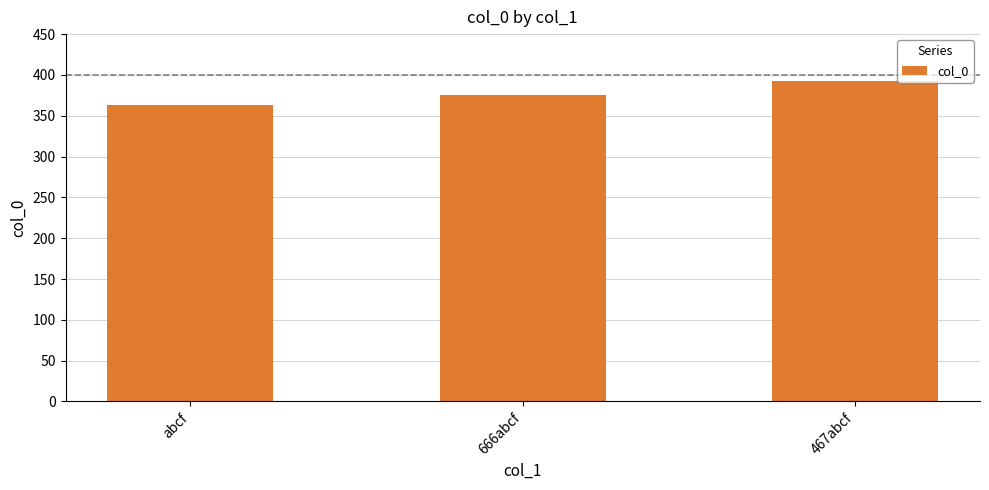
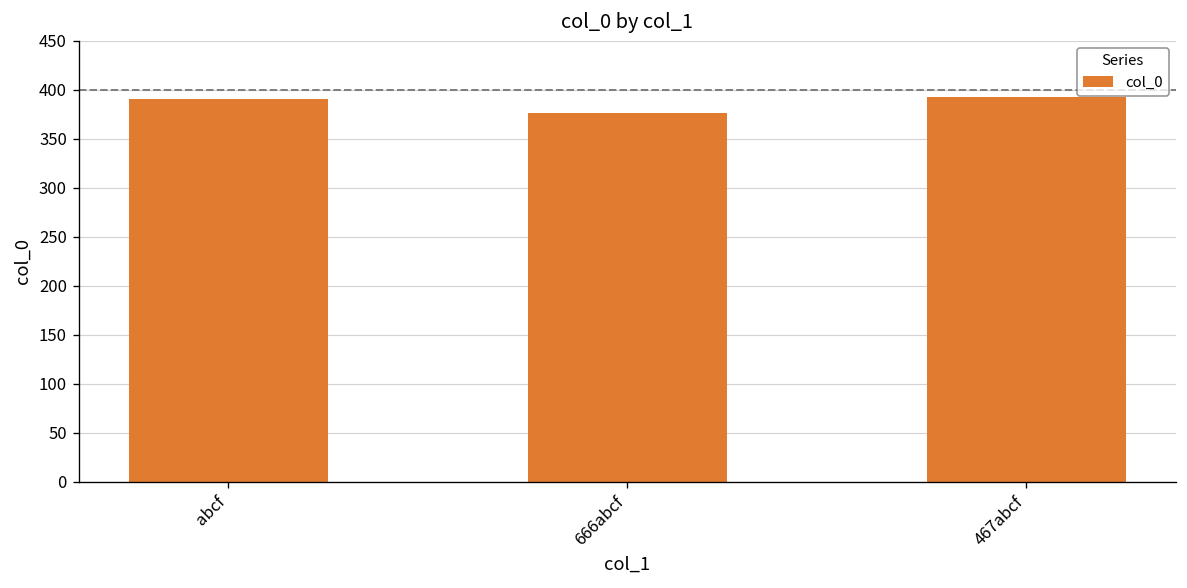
abcf: 360 -> 390
